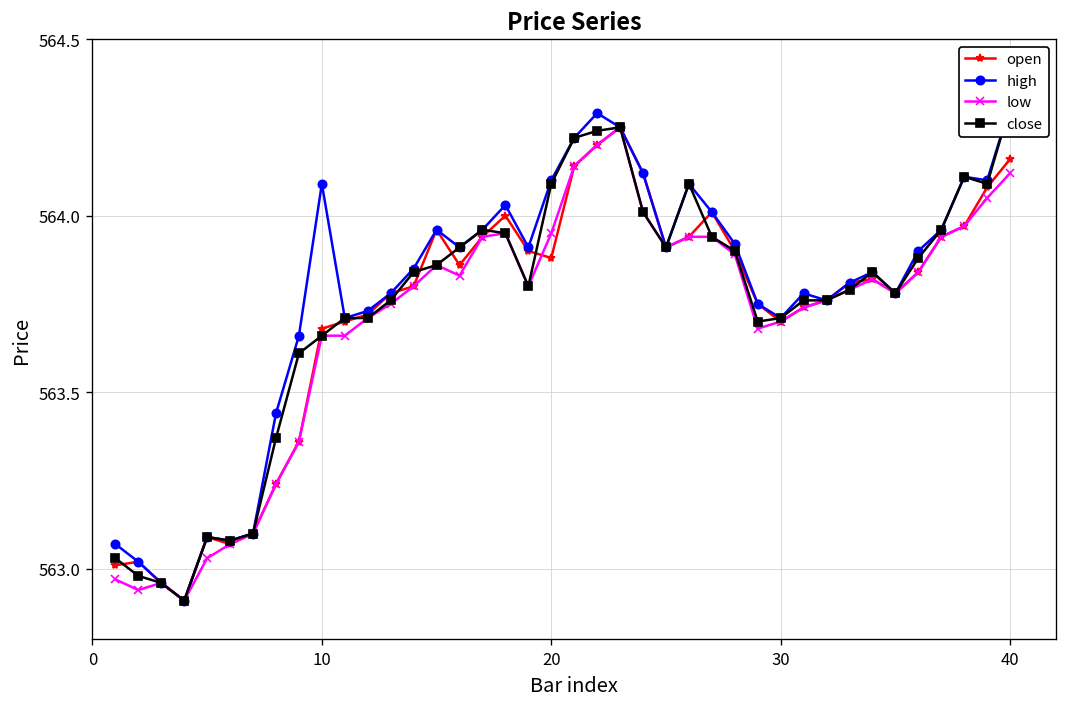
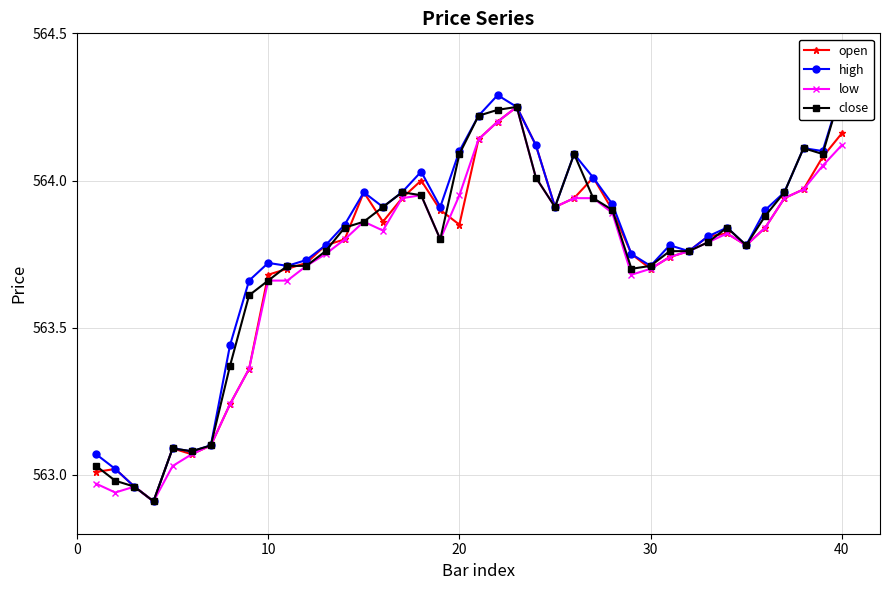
high, 10: 564.09 -> 563.72
open, 20: 563.88 -> 563.85
